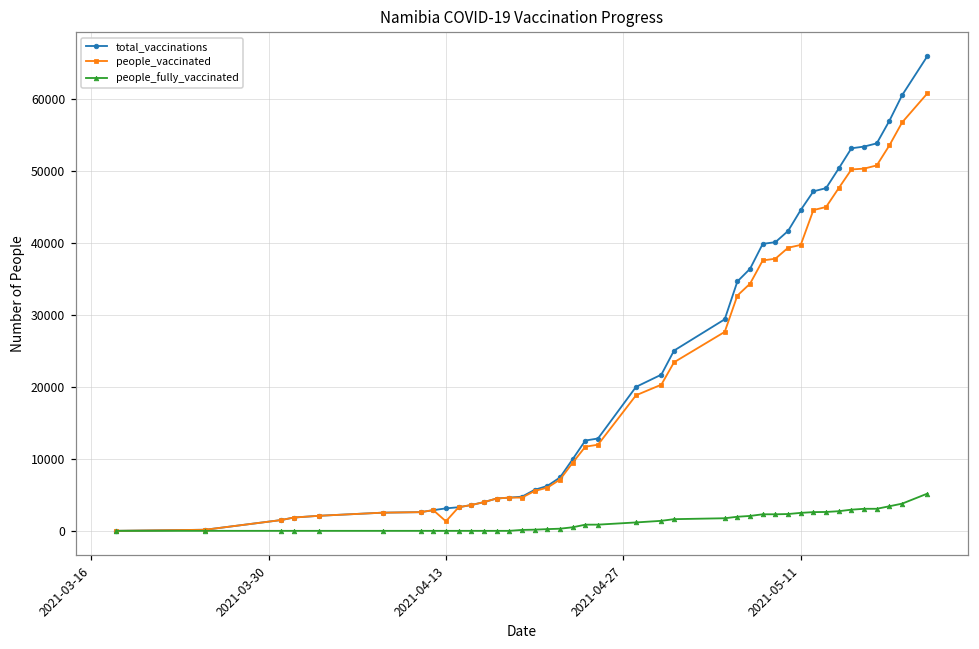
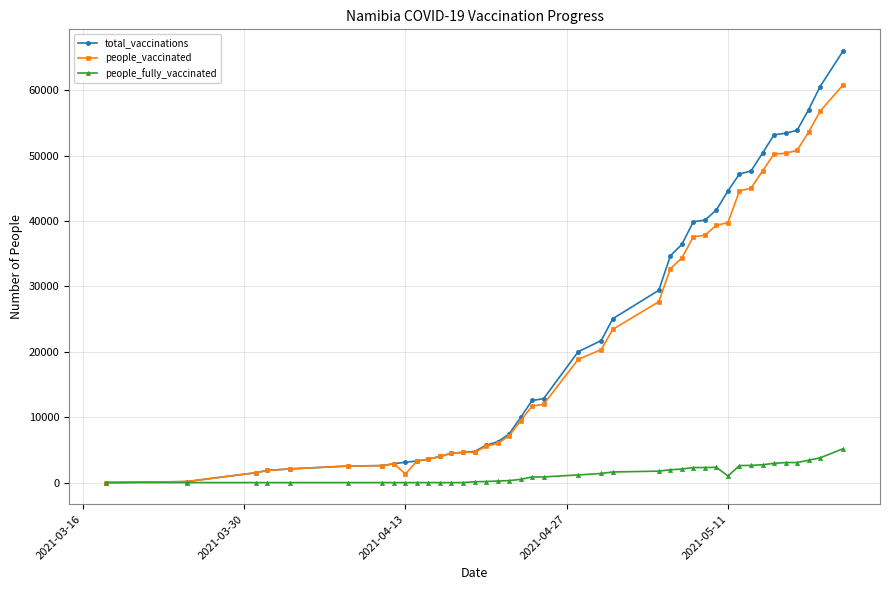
people_fully_vaccinated, 2021-05-11: 2000 -> 1000
